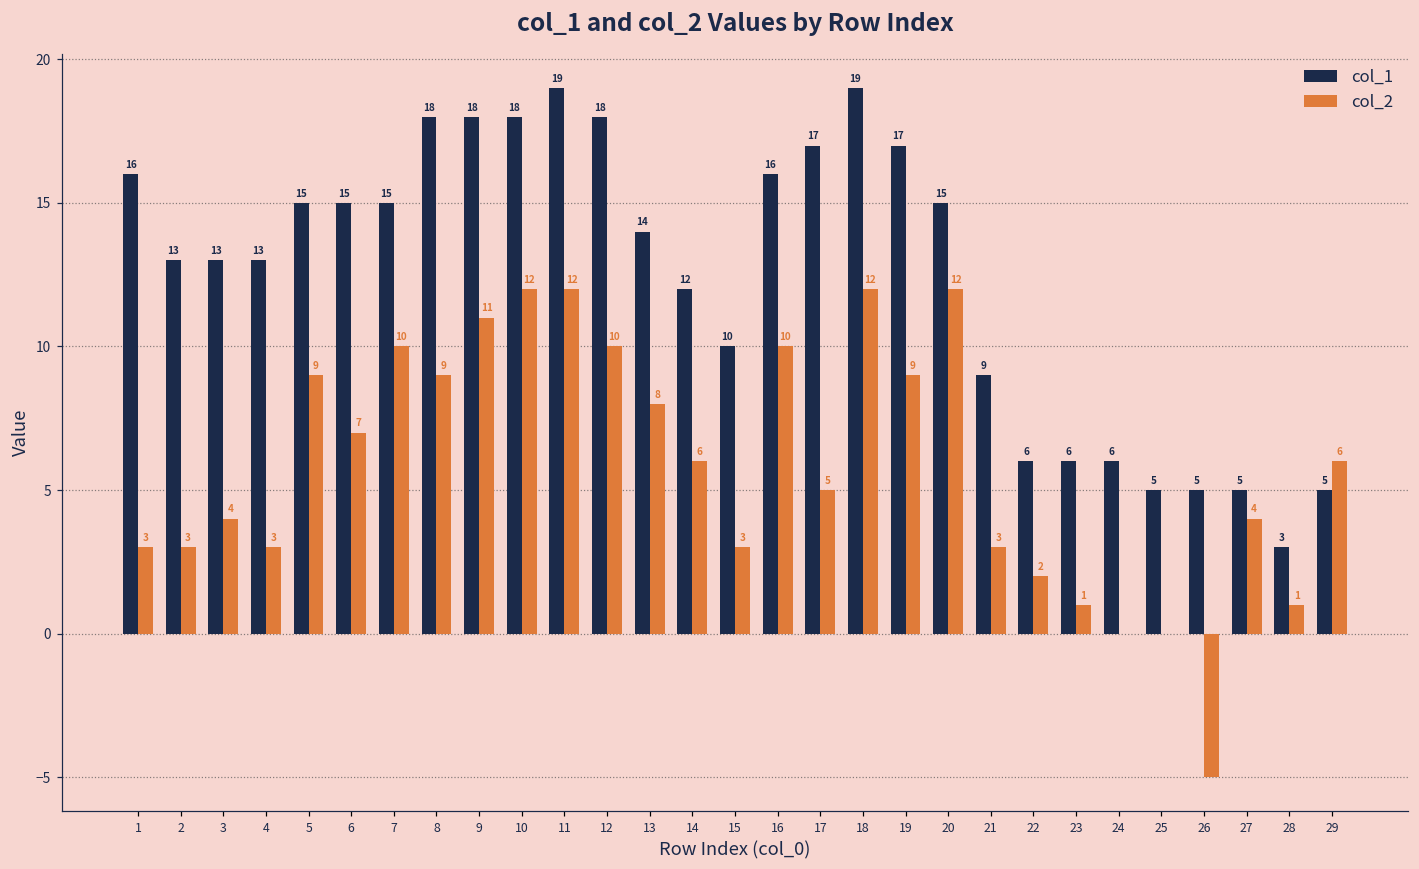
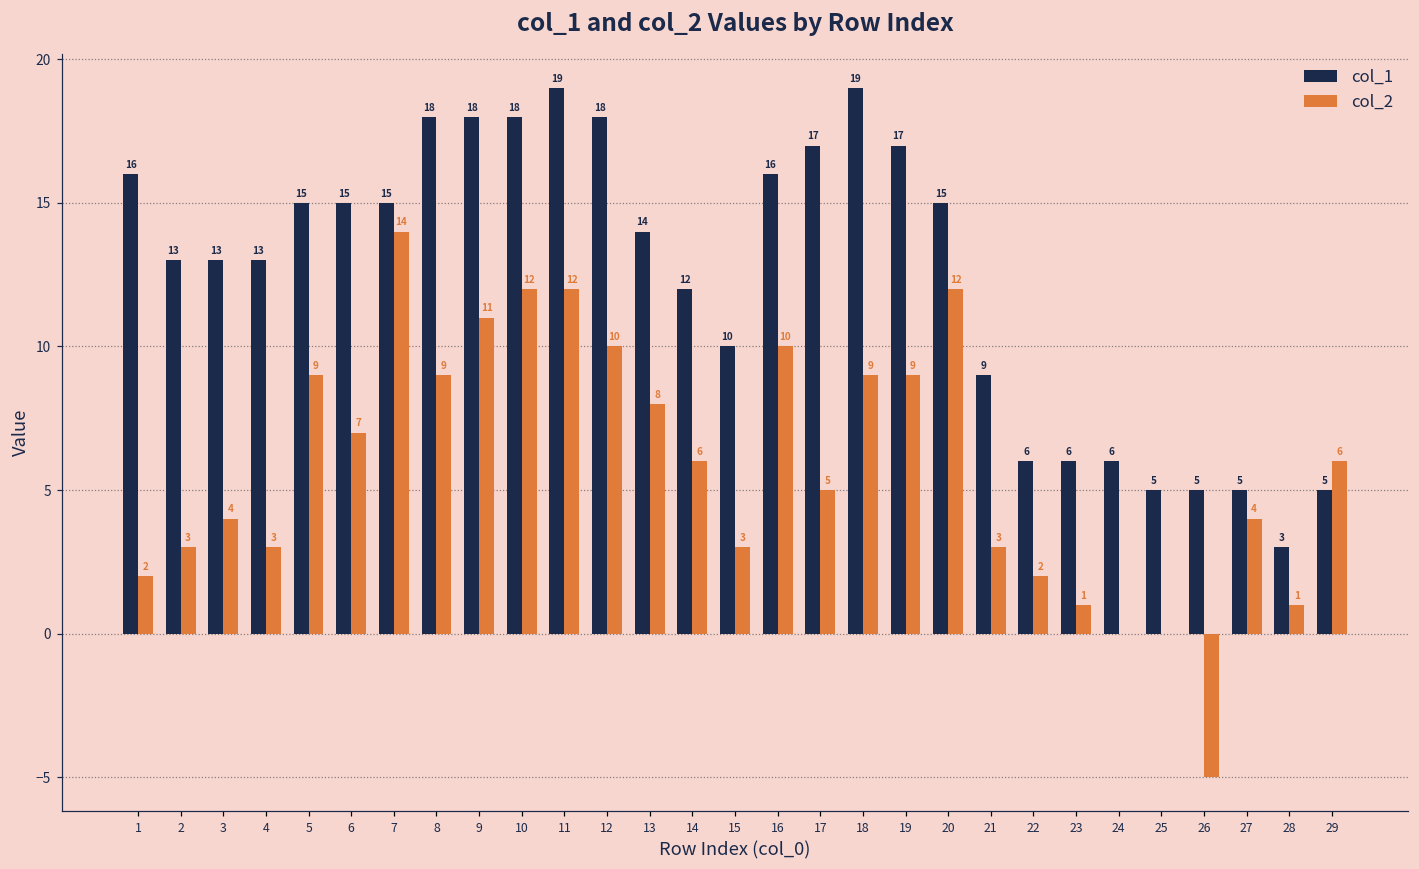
col_2, 1: 3 -> 2
col_2, 7: 10 -> 14
col_2, 18: 12 -> 9
